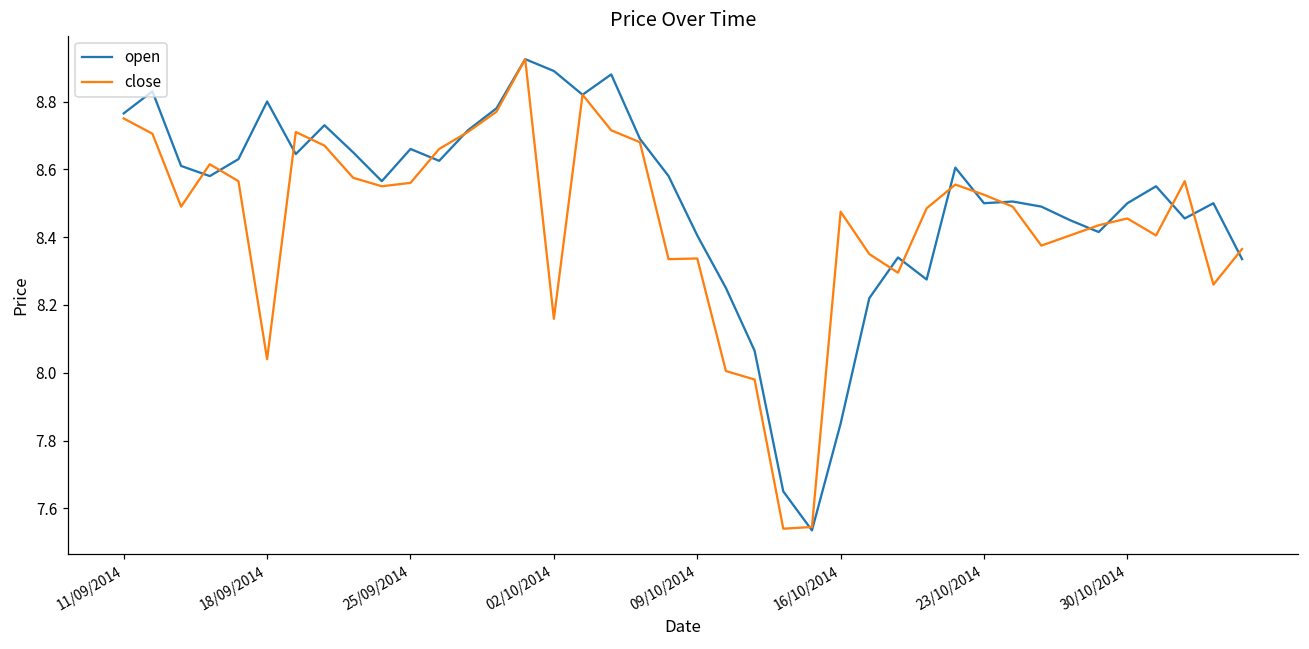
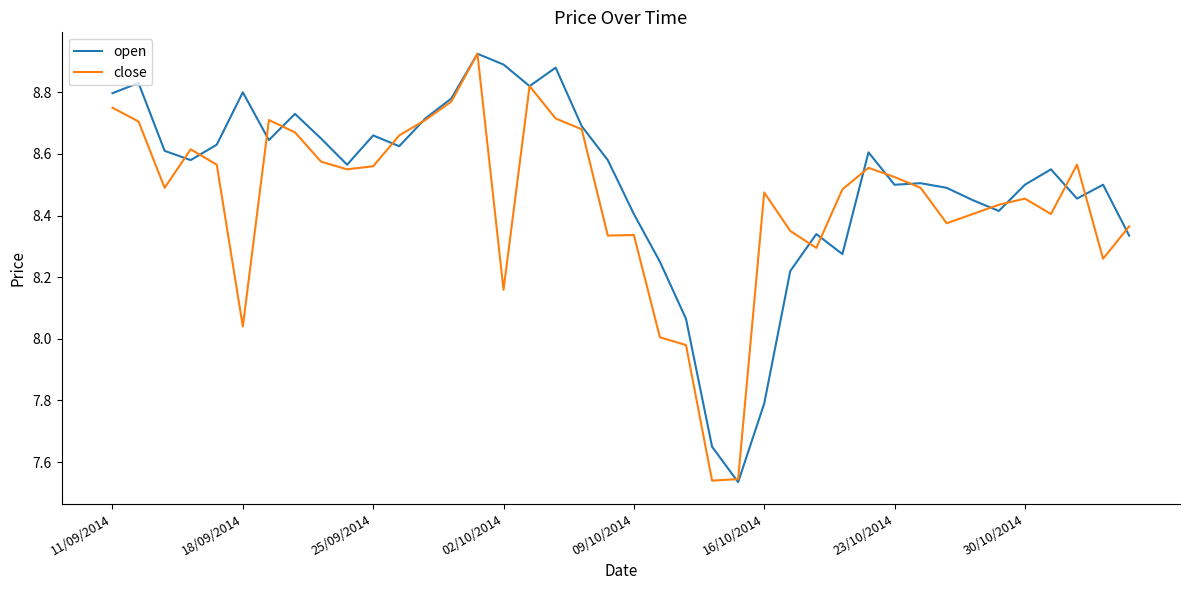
open, 11/09/2014: 8.77 -> 8.80
open, 16/10/2014: 7.85 -> 7.79
